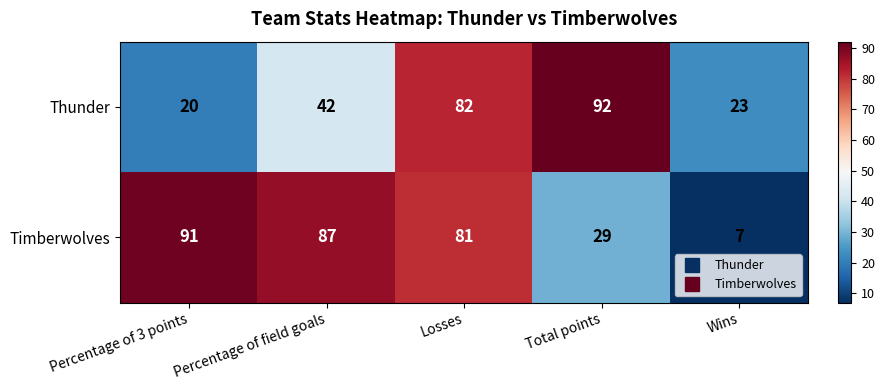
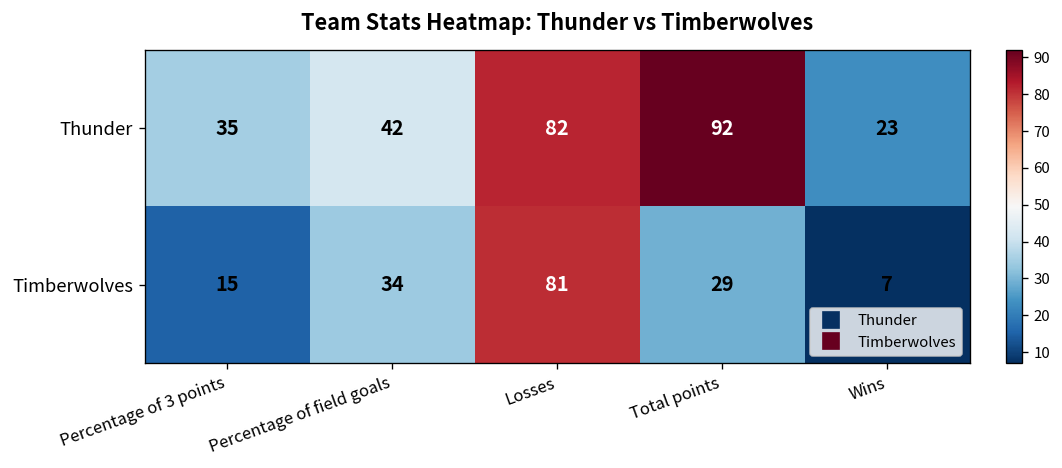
Thunder, Percentage of 3 points: 20 -> 35
Timberwolves, Percentage of 3 points: 91 -> 15
Timberwolves, Percentage of field goals: 87 -> 34
